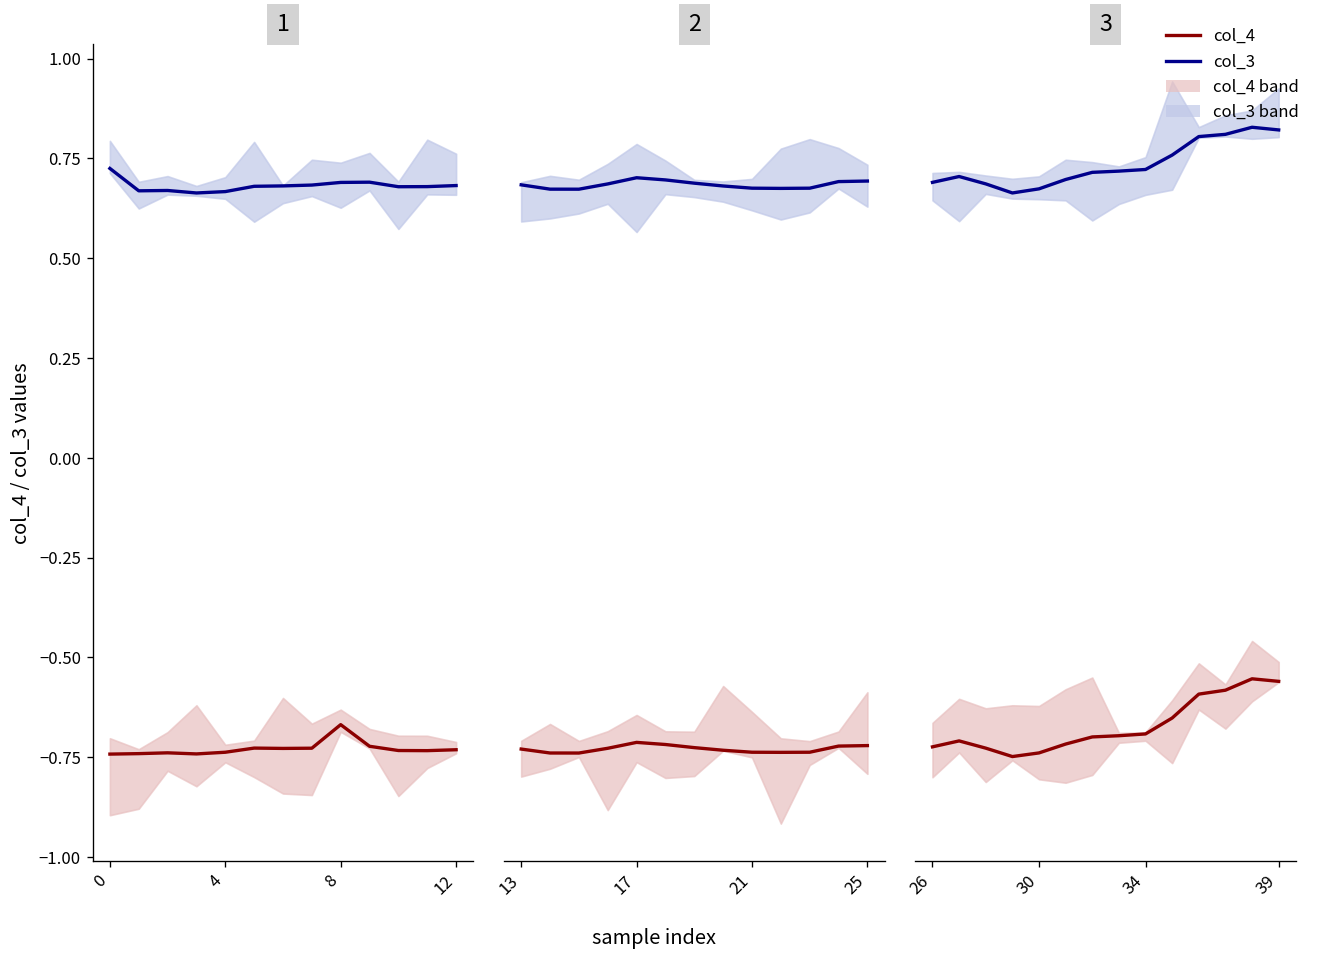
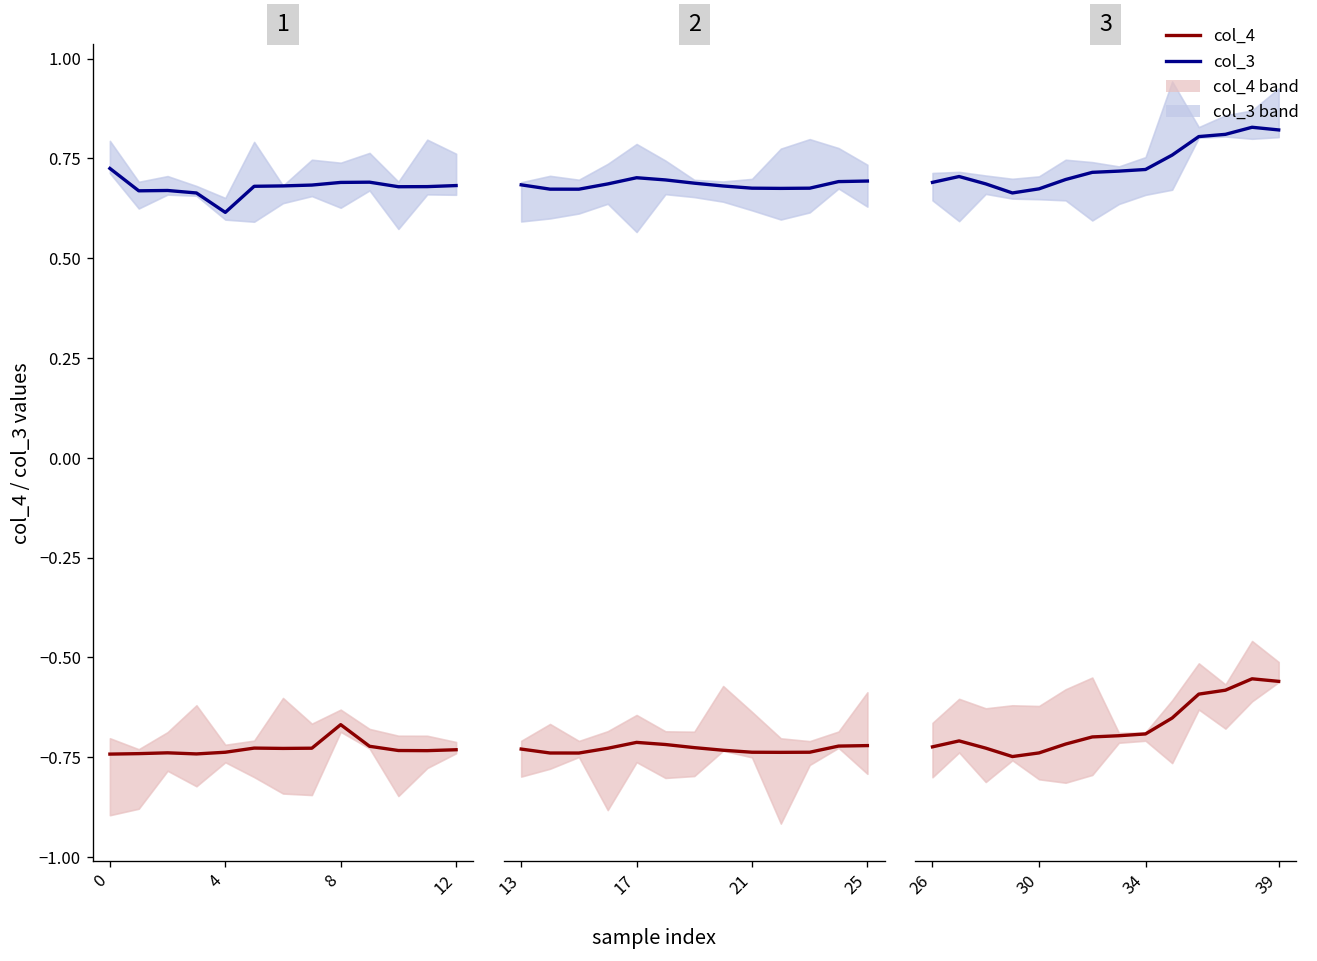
1, col_3, 4: 0.67 -> 0.61
